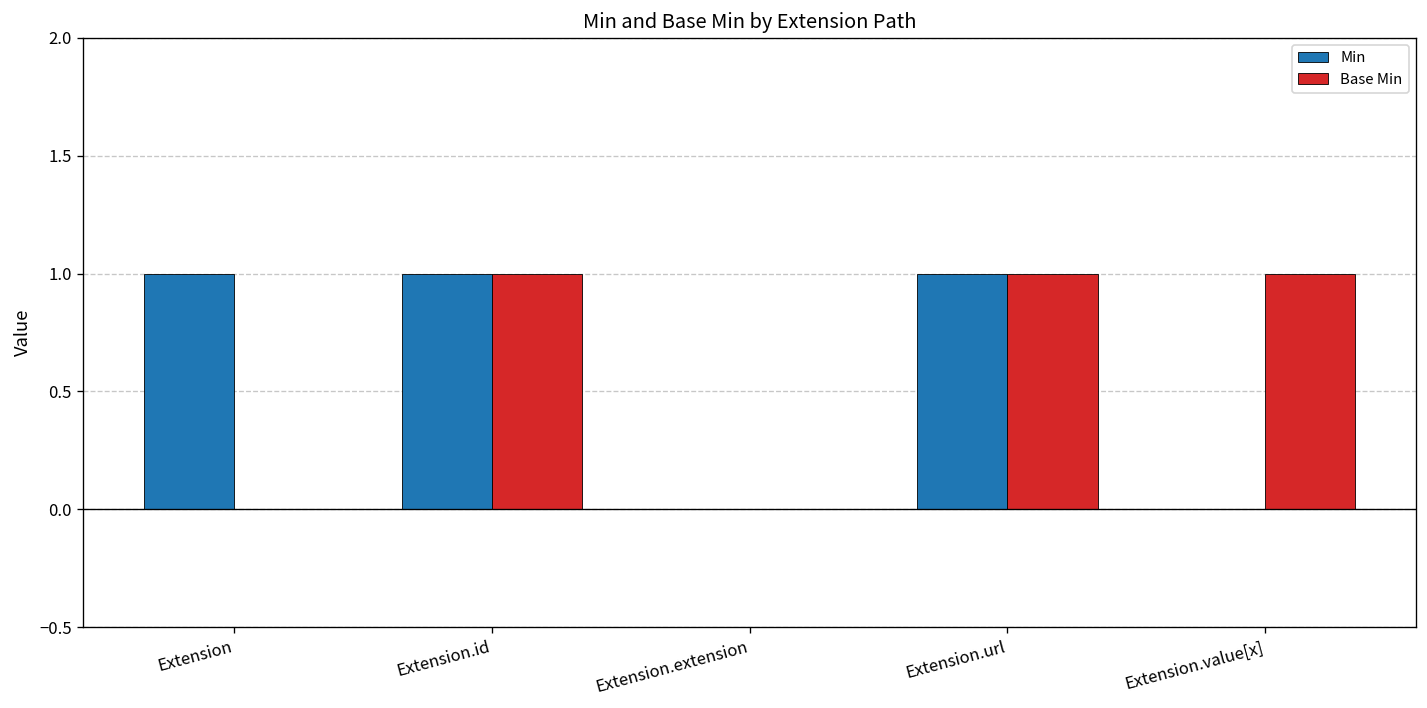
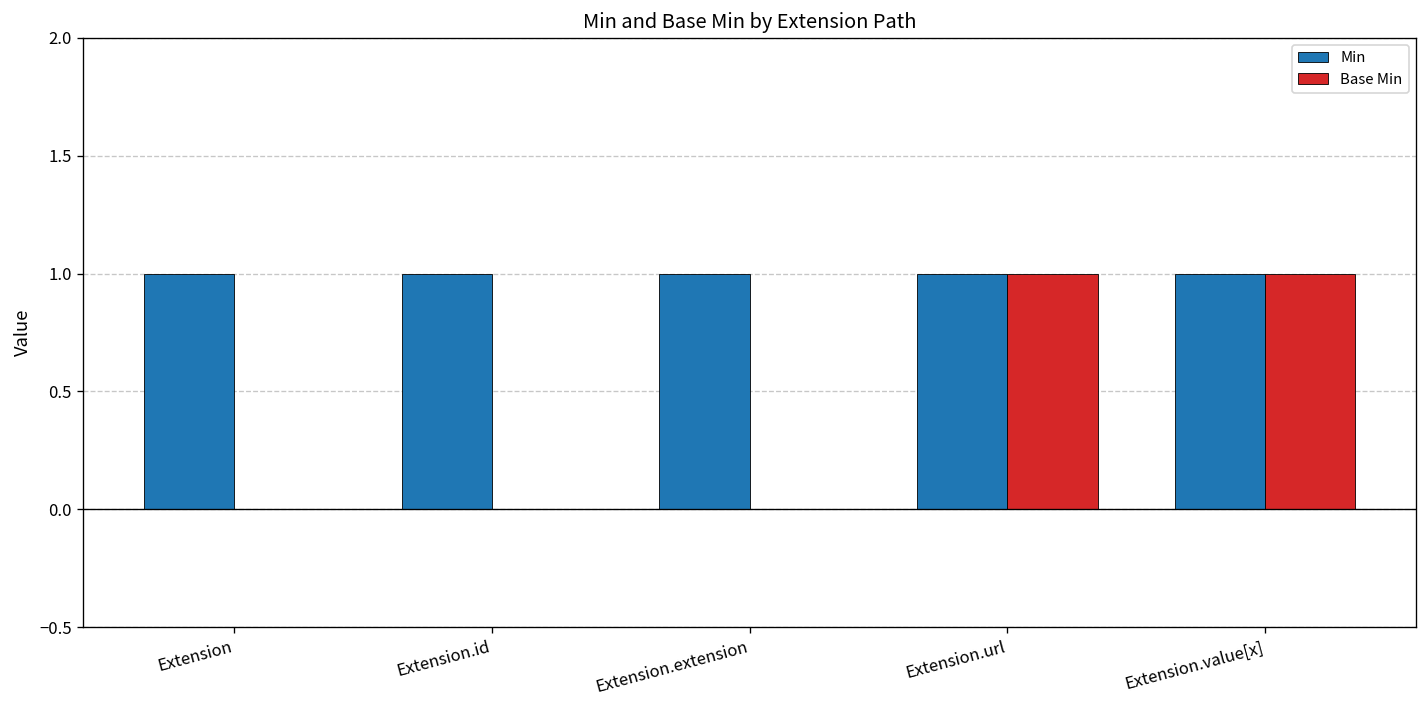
Base Min, Extension.id: 1 -> 0
Min, Extension.extension: 0 -> 1
Min, Extension.value[x]: 0 -> 1
